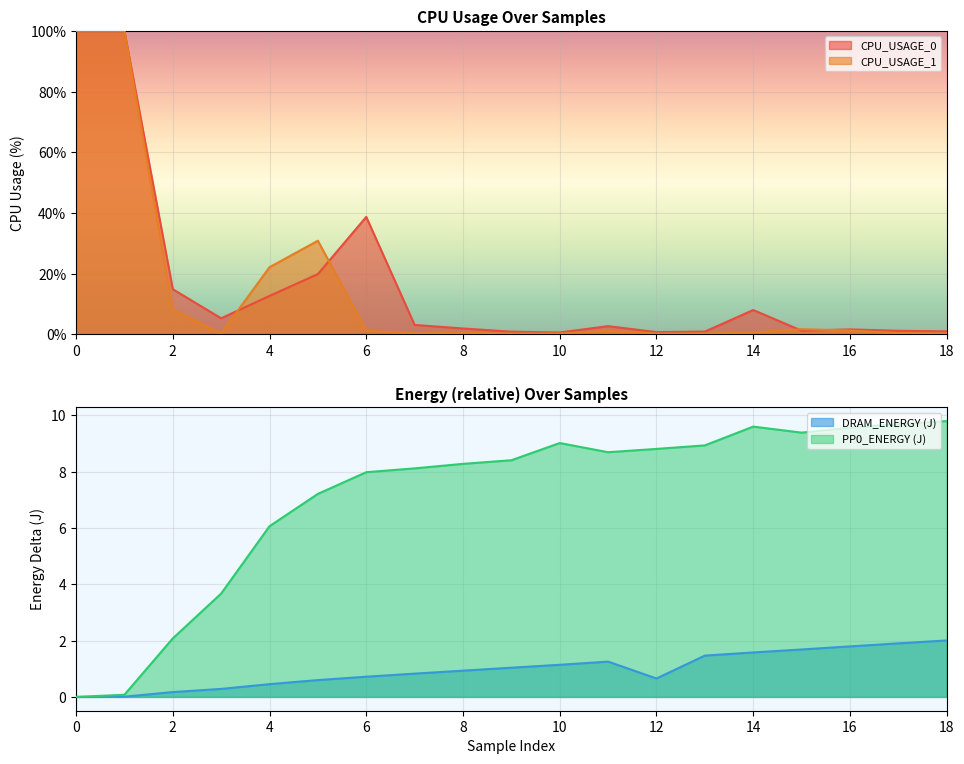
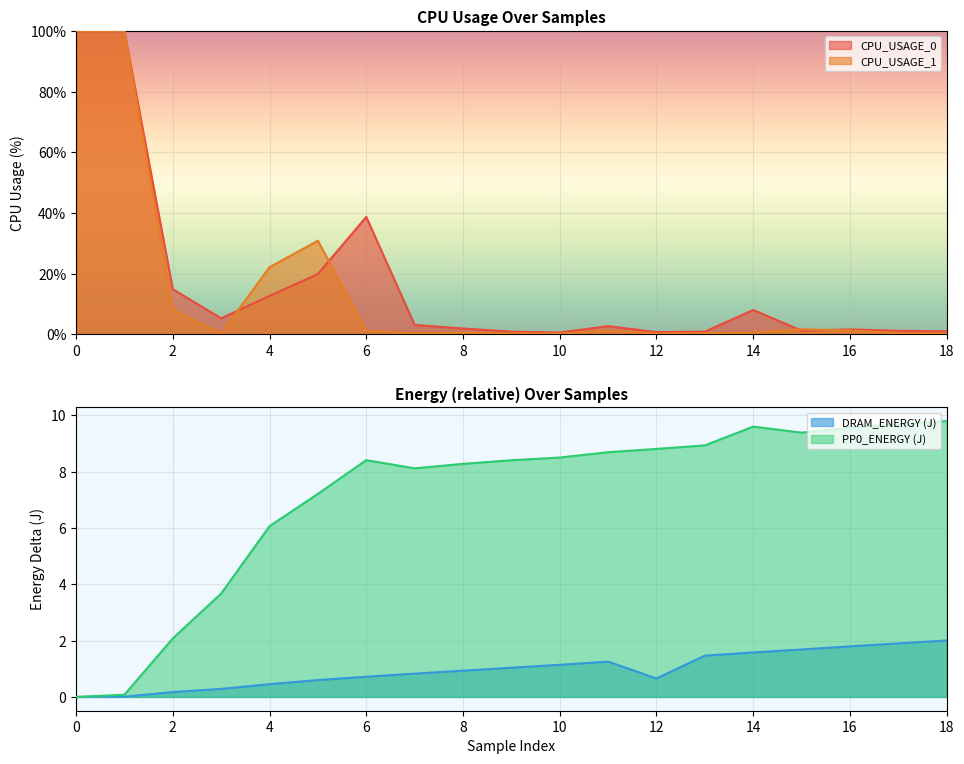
Energy (relative) Over Samples, PP0_ENERGY (J), 6: 8.0 -> 8.4
Energy (relative) Over Samples, PP0_ENERGY (J), 10: 9.0 -> 8.5
